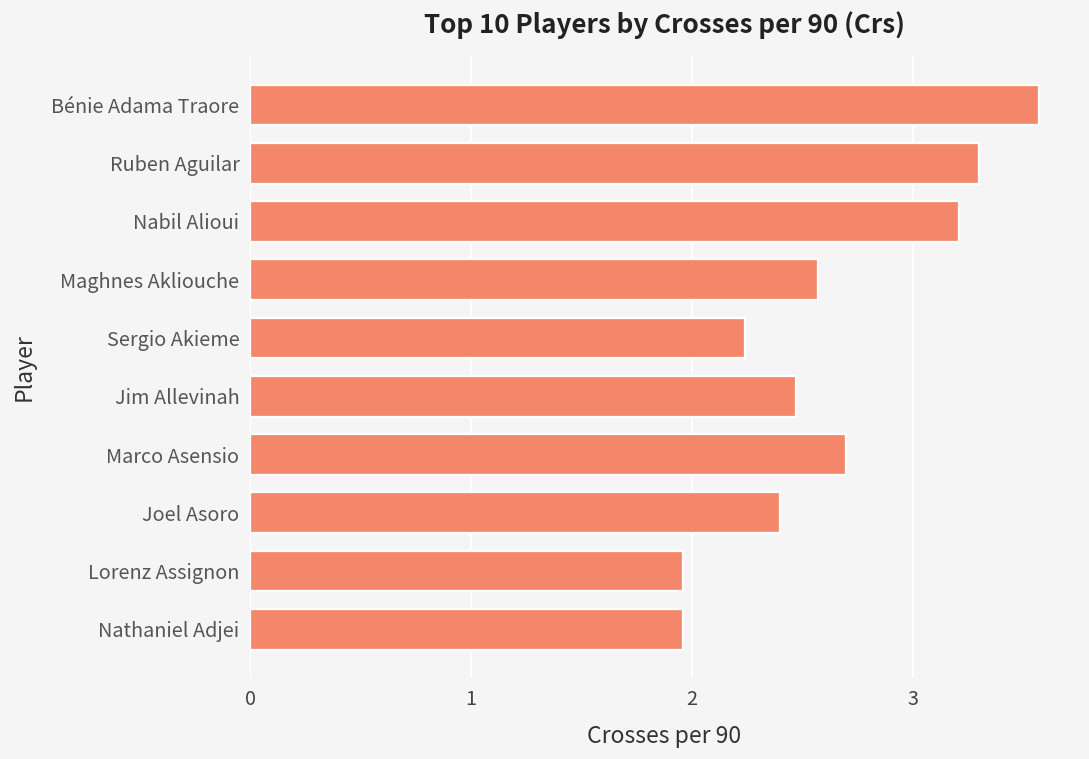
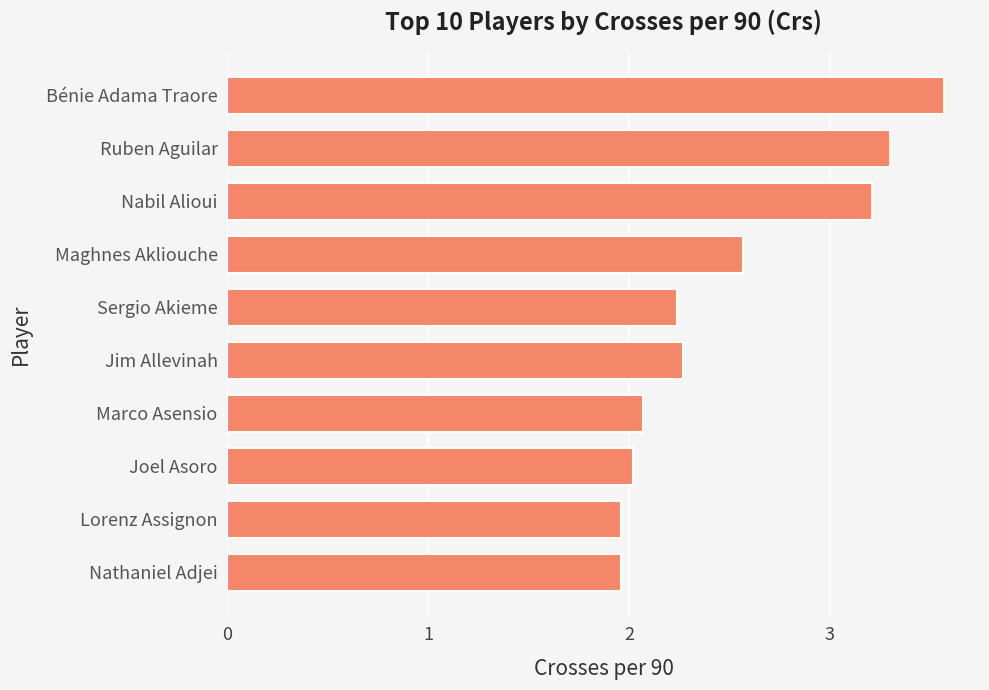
Jim Allevinah: 2.47 -> 2.27
Marco Asensio: 2.70 -> 2.07
Joel Asoro: 2.40 -> 2.02
